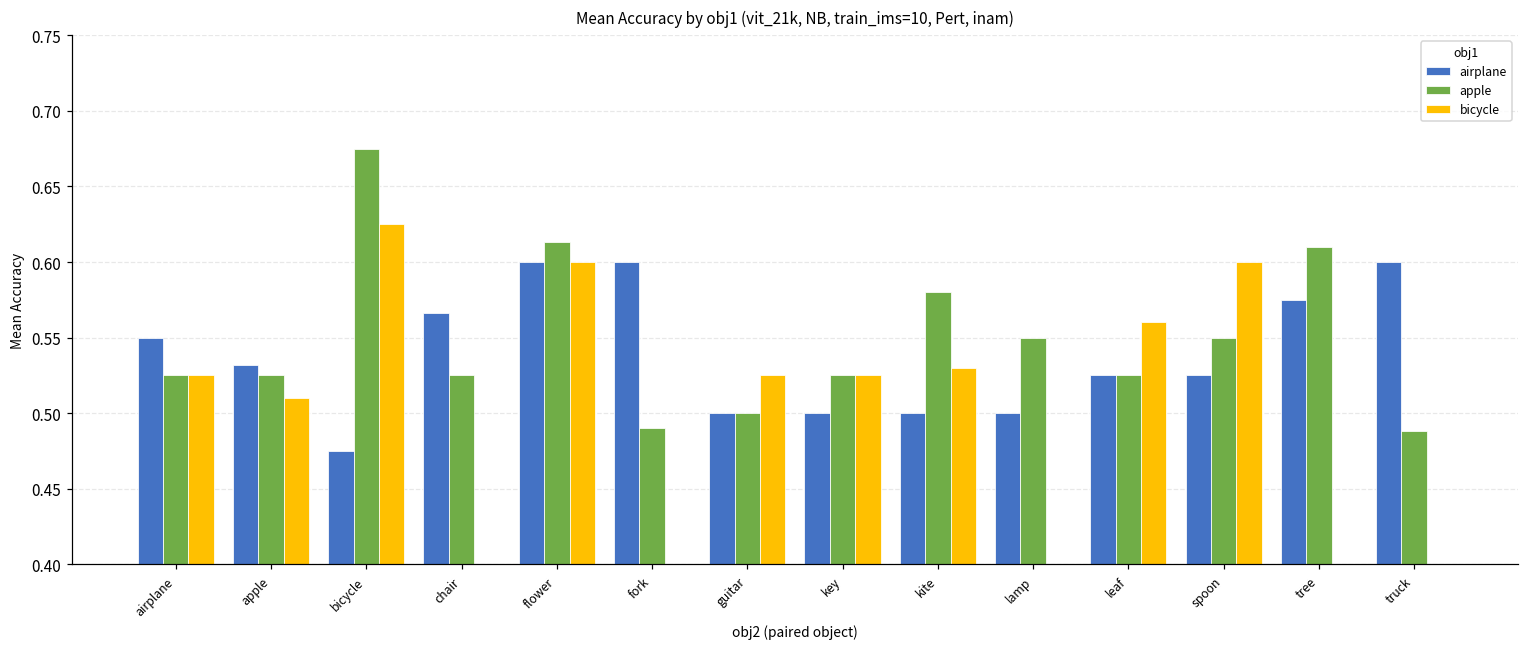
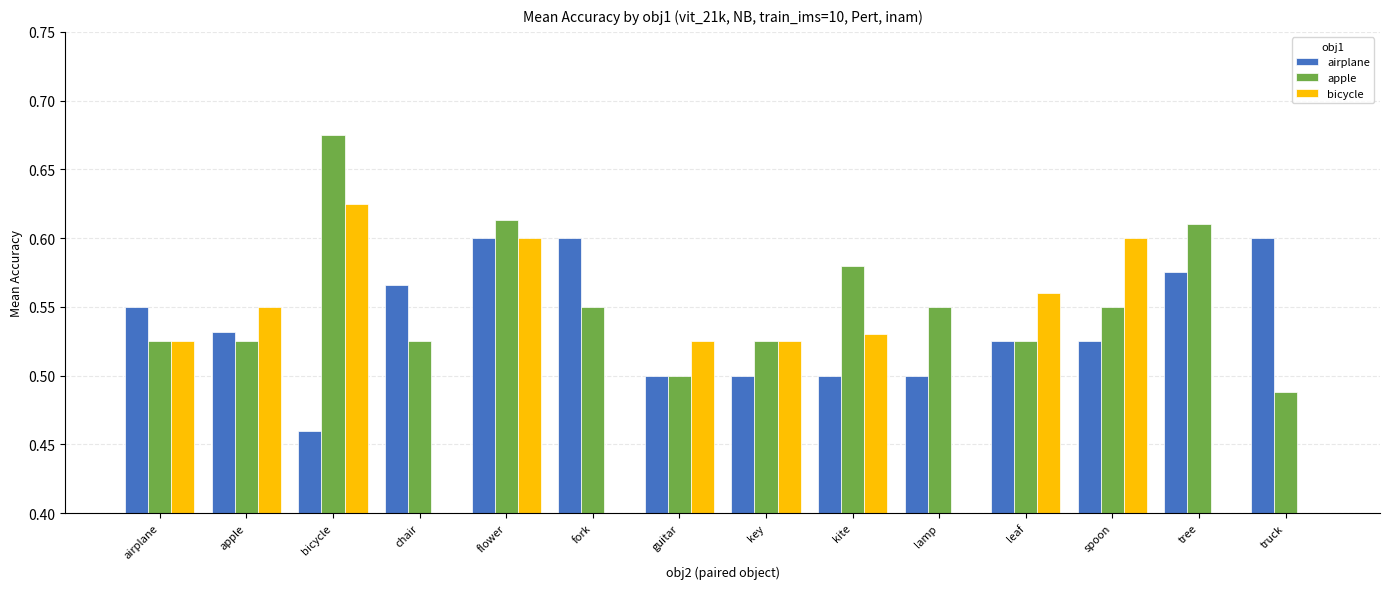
bicycle, apple: 0.51 -> 0.55
airplane, bicycle: 0.475 -> 0.460
apple, fork: 0.49 -> 0.55
